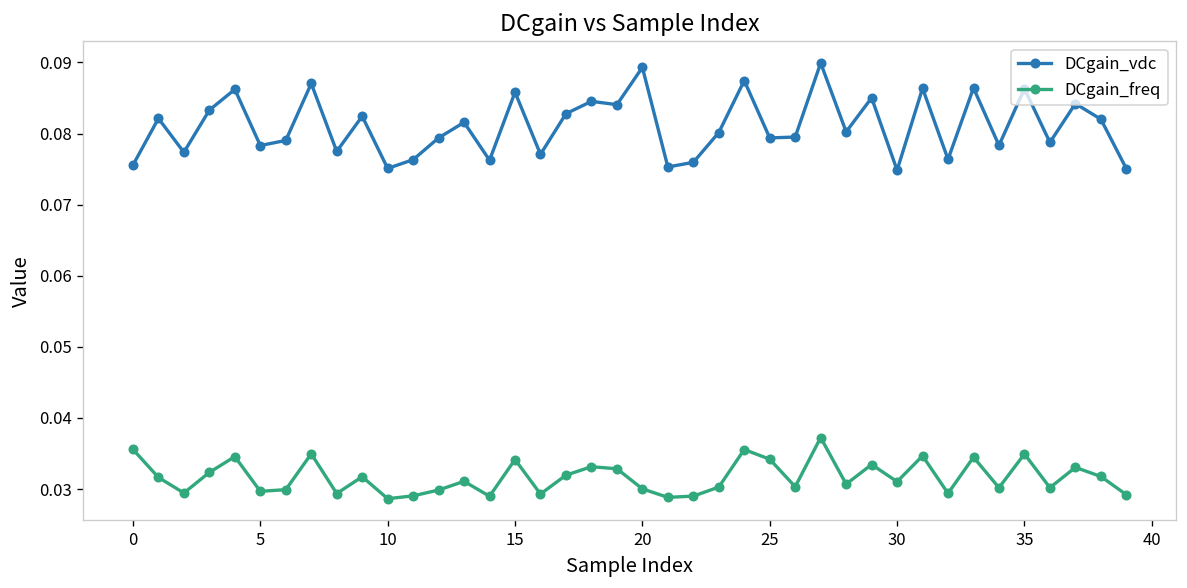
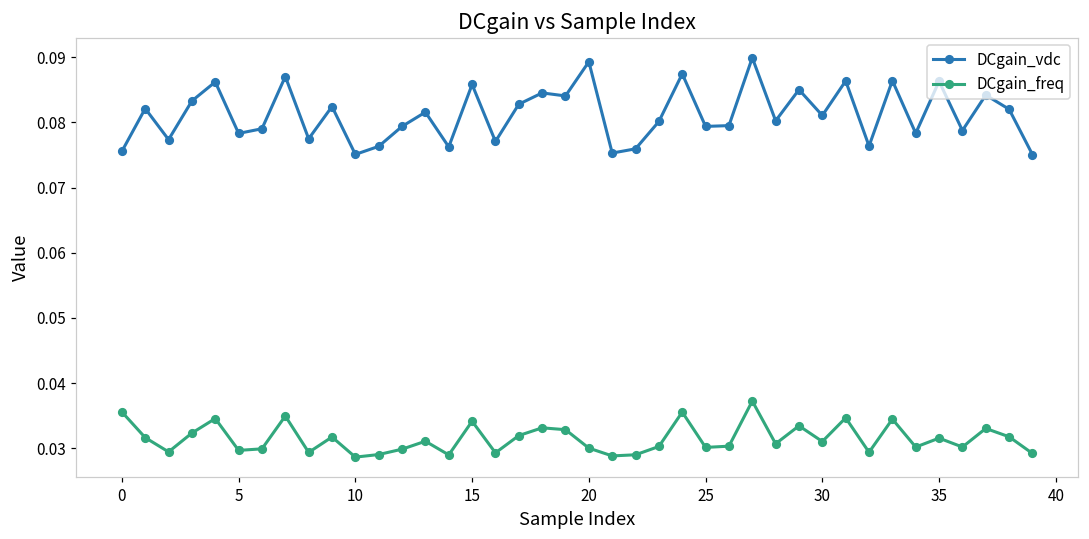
DCgain_freq, 25: 0.034 -> 0.030
DCgain_vdc, 30: 0.075 -> 0.081
DCgain_freq, 35: 0.035 -> 0.032
